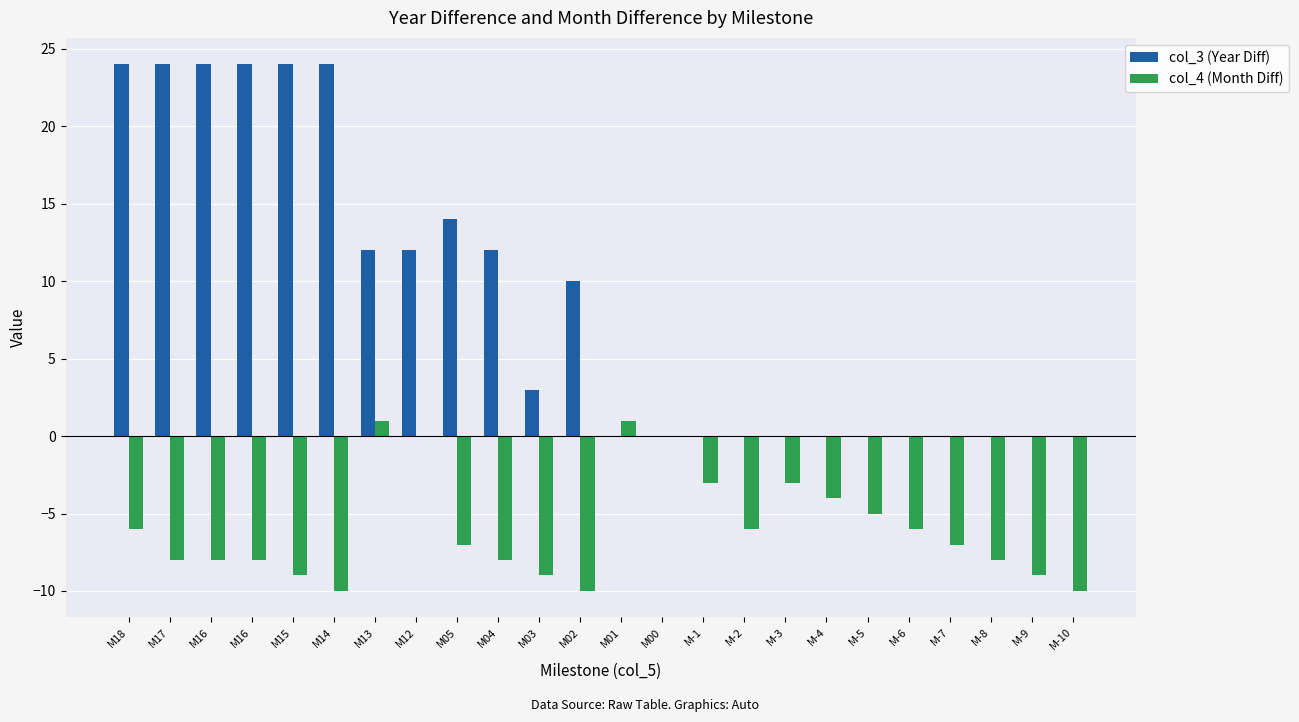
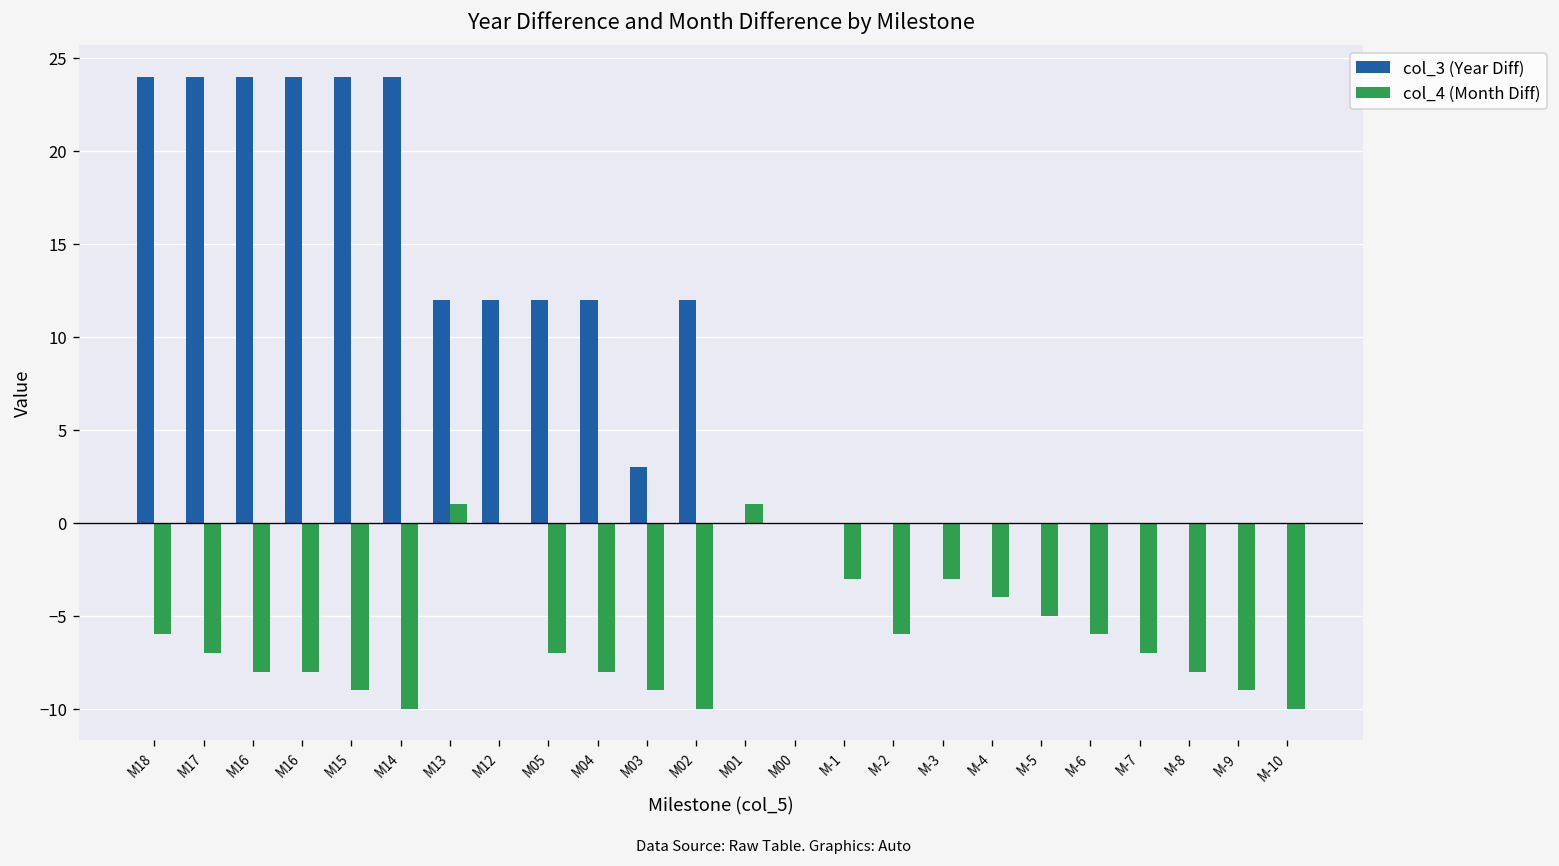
col_4 (Month Diff), M17: -8 -> -7
col_3 (Year Diff), M05: 14 -> 12
col_3 (Year Diff), M02: 10 -> 12
